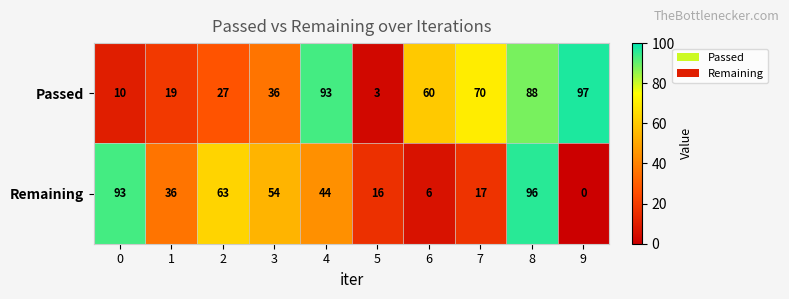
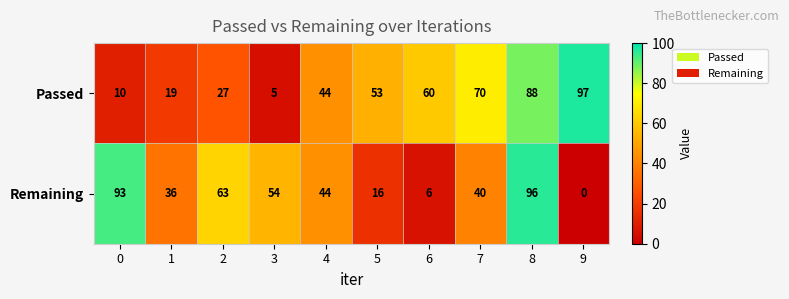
Passed, 3: 36 -> 5
Passed, 4: 93 -> 44
Passed, 5: 3 -> 53
Remaining, 7: 17 -> 40
